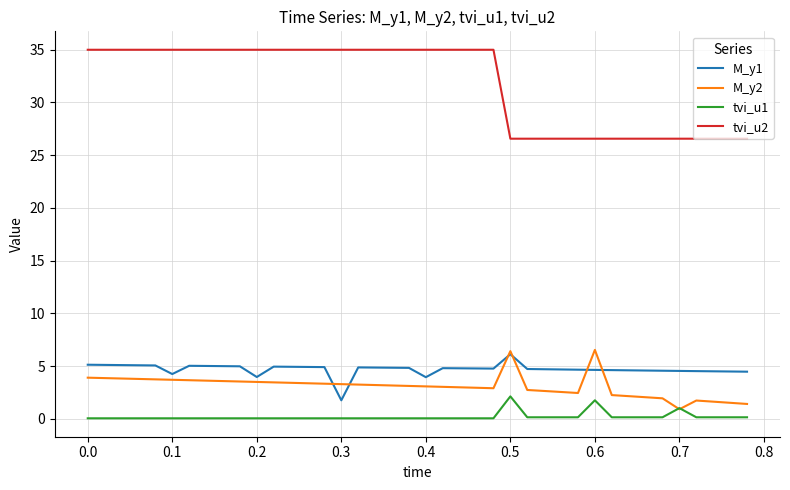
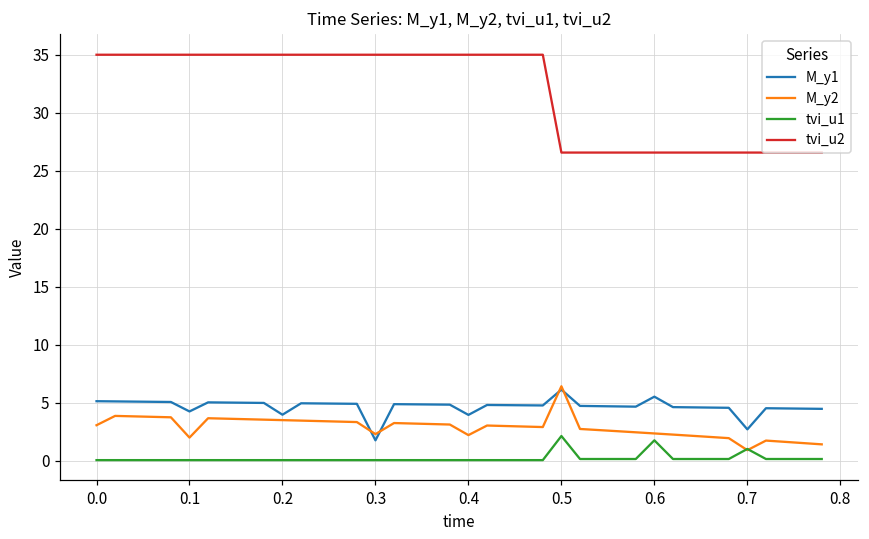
M_y2, 0.0: 3.9 -> 3.1
M_y2, 0.1: 3.7 -> 2.0
M_y2, 0.3: 3.3 -> 2.3
M_y2, 0.4: 3.1 -> 2.2
M_y1, 0.6: 4.6 -> 5.5
M_y2, 0.6: 6.5 -> 2.4
M_y1, 0.7: 4.5 -> 2.7
